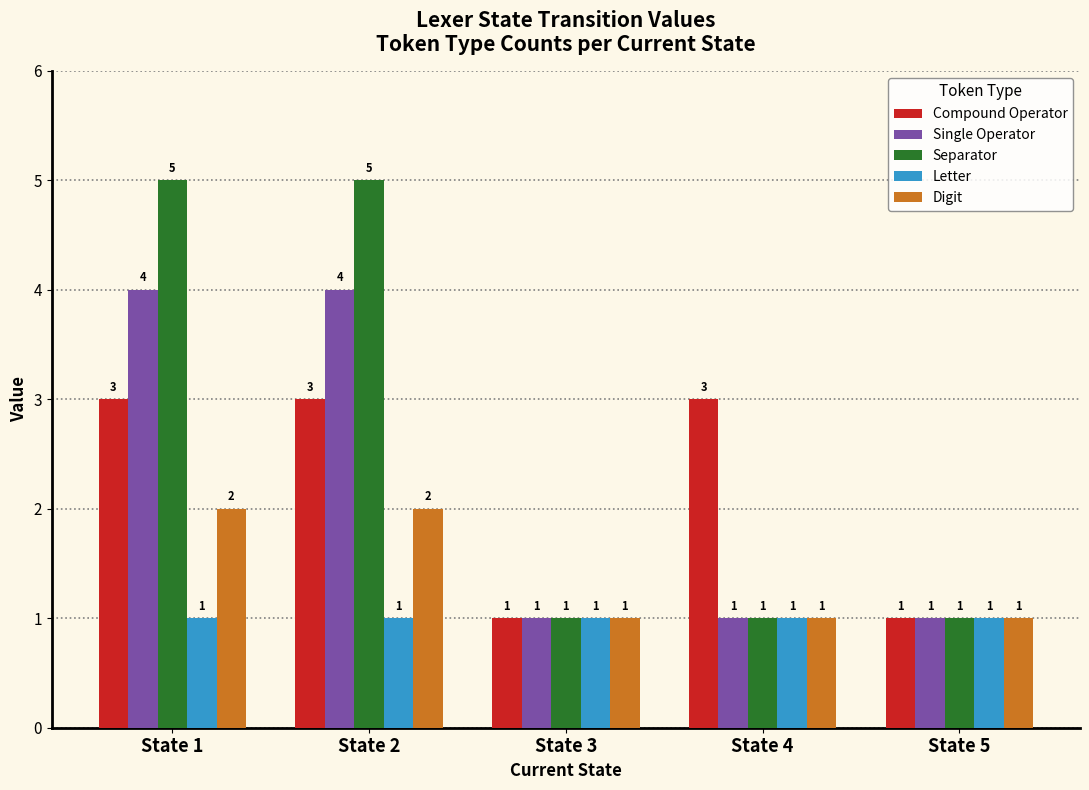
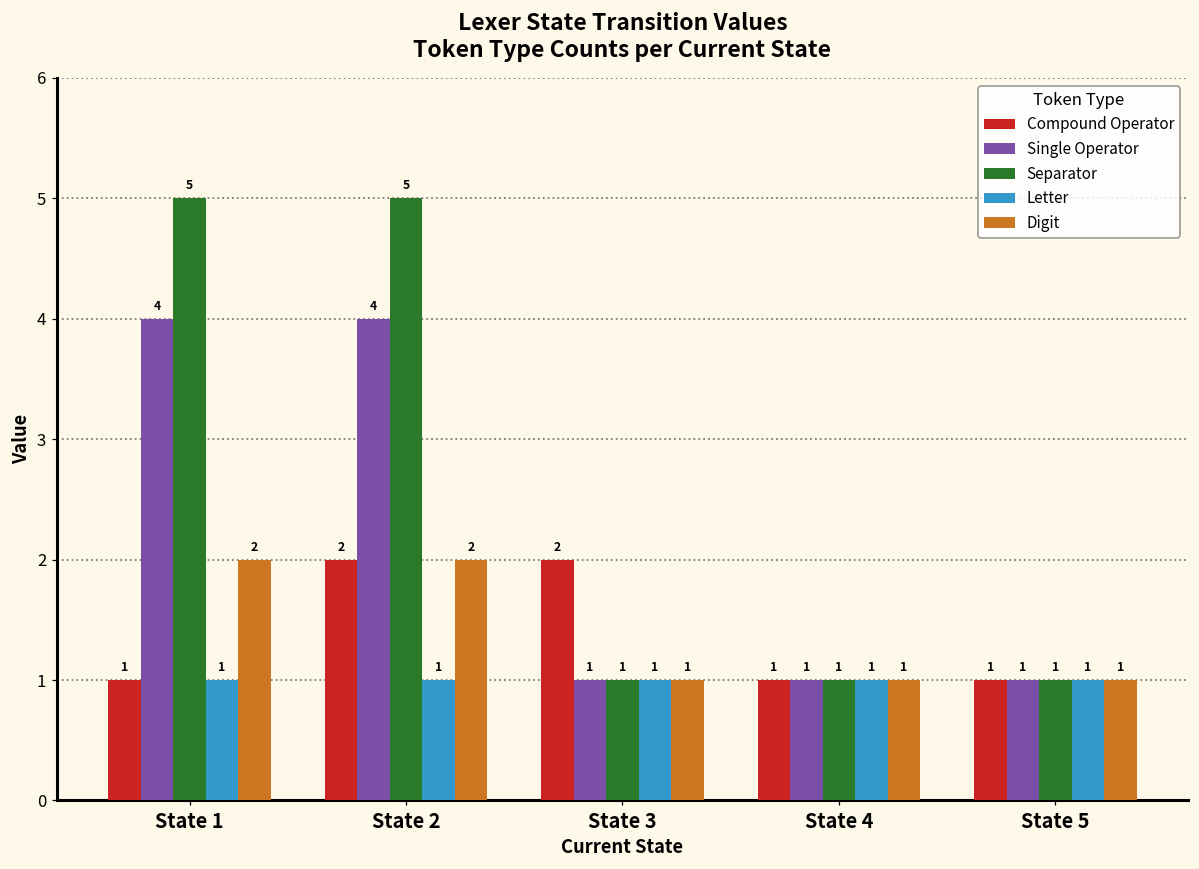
Compound Operator, State 1: 3 -> 1
Compound Operator, State 2: 3 -> 2
Compound Operator, State 3: 1 -> 2
Compound Operator, State 4: 3 -> 1
